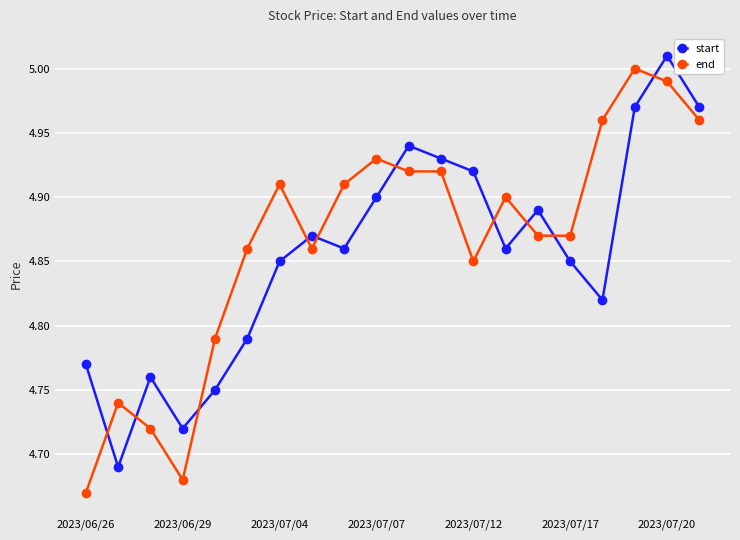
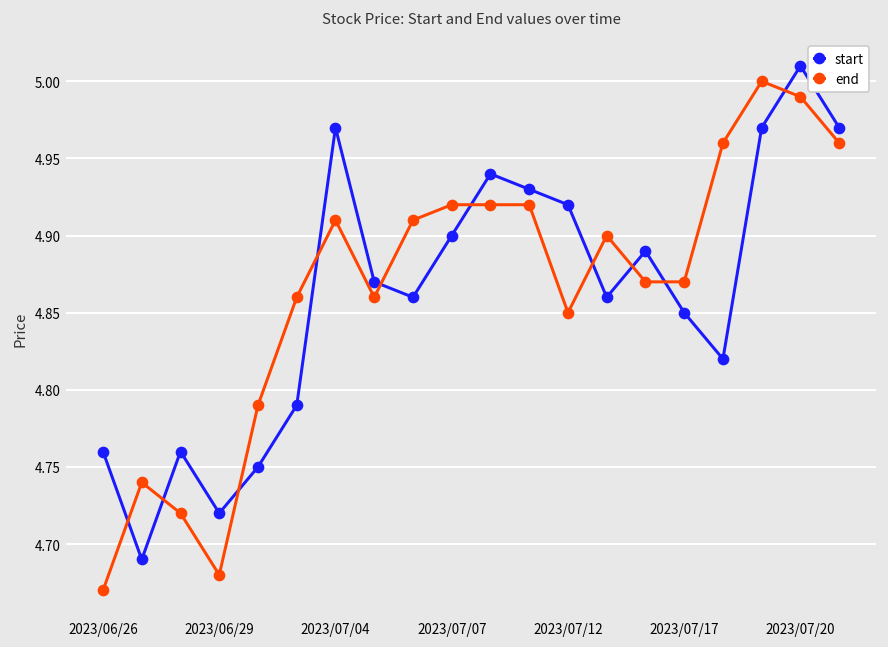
start, 2023/06/26: 4.77 -> 4.76
start, 2023/07/04: 4.85 -> 4.97
end, 2023/07/07: 4.93 -> 4.92
